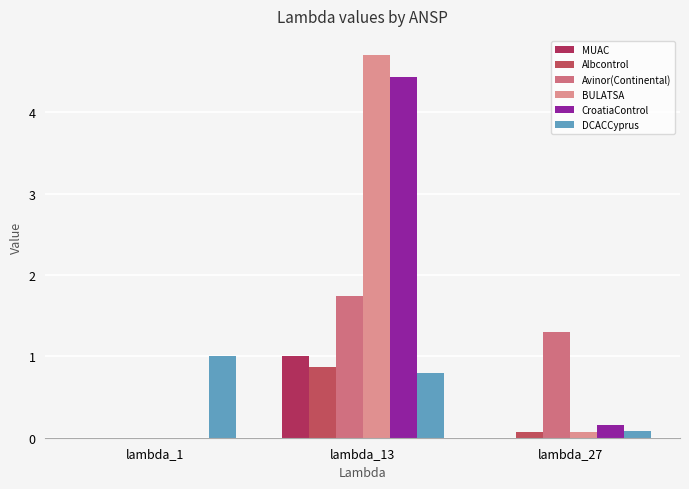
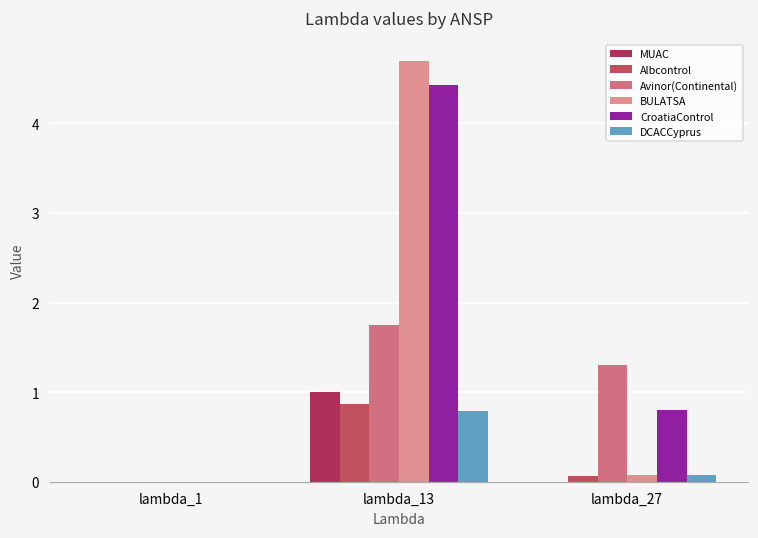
DCACCyprus, lambda_1: 1 -> 0
CroatiaControl, lambda_27: 0.2 -> 0.8
